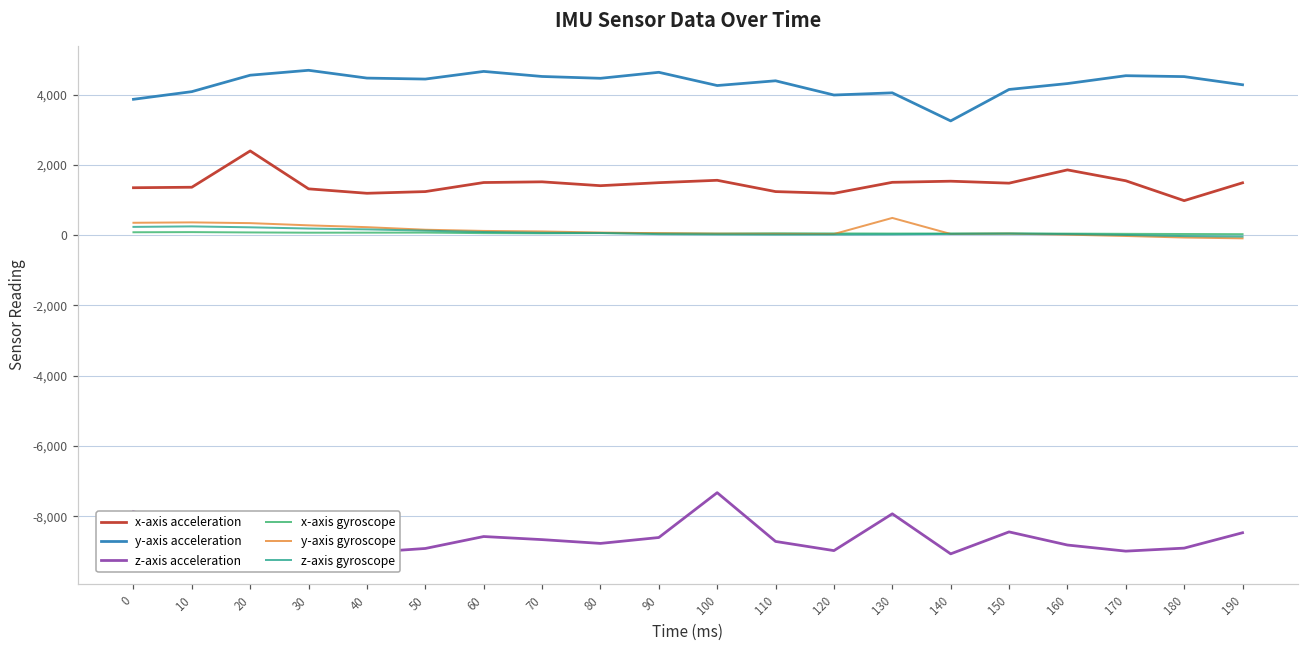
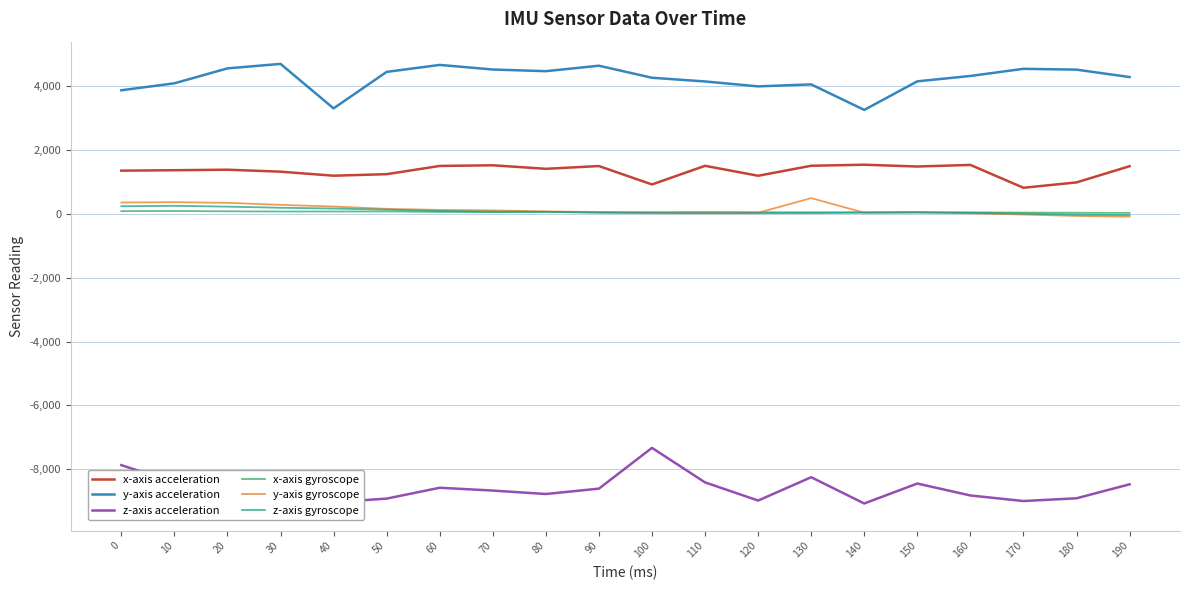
x-axis acceleration, 20: 2,400 -> 1,400
y-axis acceleration, 40: 4,500 -> 3,300
x-axis acceleration, 100: 1,600 -> 900
x-axis acceleration, 110: 1,200 -> 1,500
y-axis acceleration, 110: 4,400 -> 4,100
z-axis acceleration, 110: -8,700 -> -8,400
z-axis acceleration, 130: -7,900 -> -8,300
x-axis acceleration, 160: 1,900 -> 1,500
x-axis acceleration, 170: 1,600 -> 800
